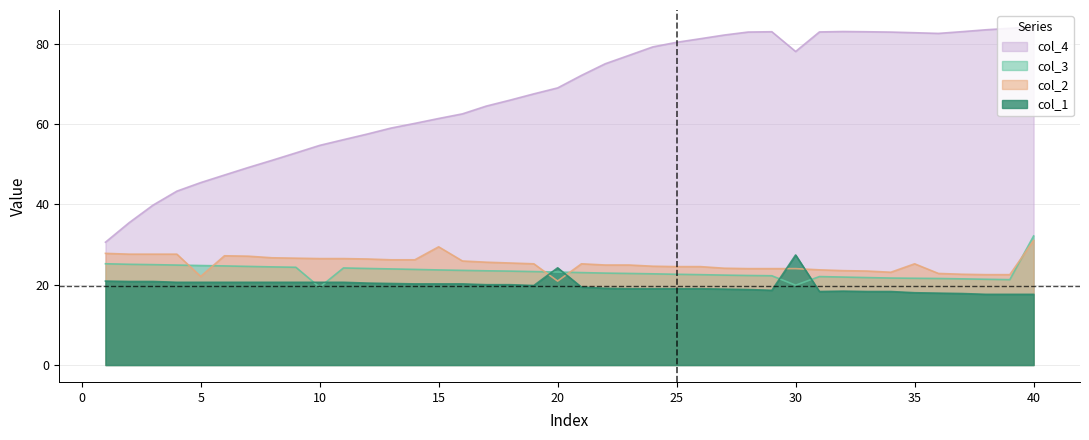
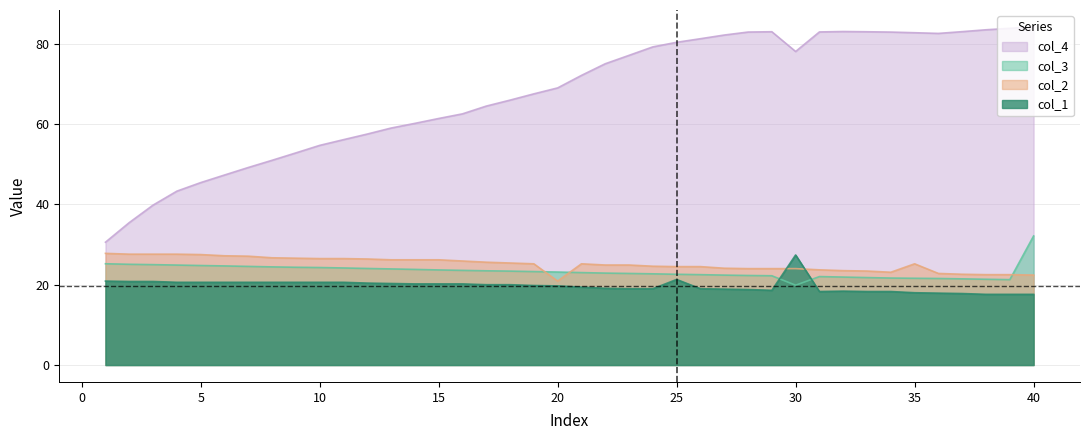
col_2, 5: 22 -> 28
col_3, 10: 19 -> 24
col_2, 15: 29 -> 26
col_1, 20: 24 -> 20
col_1, 25: 19 -> 21
col_2, 40: 31 -> 22
